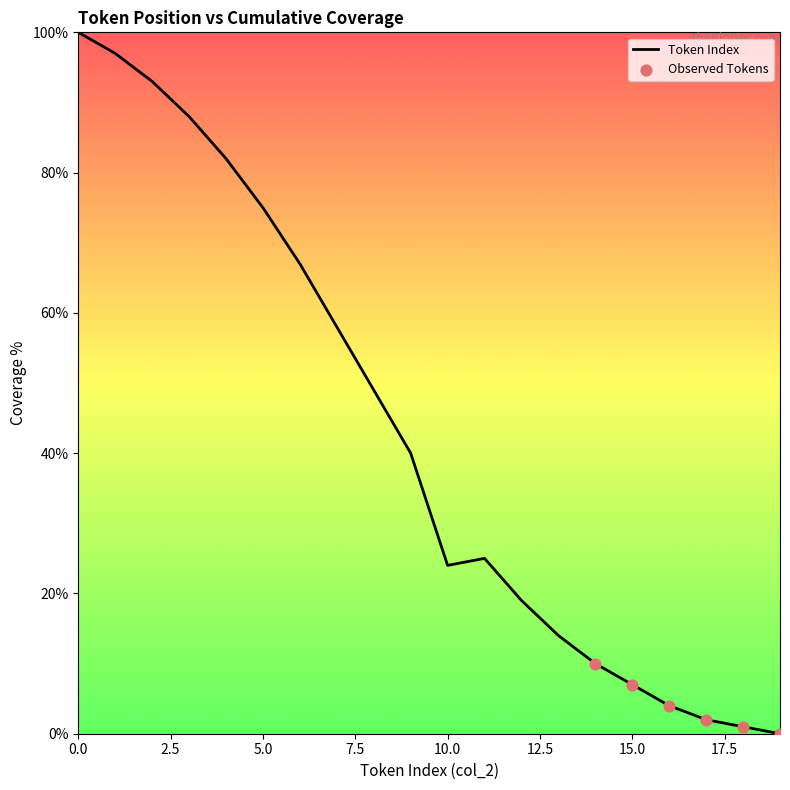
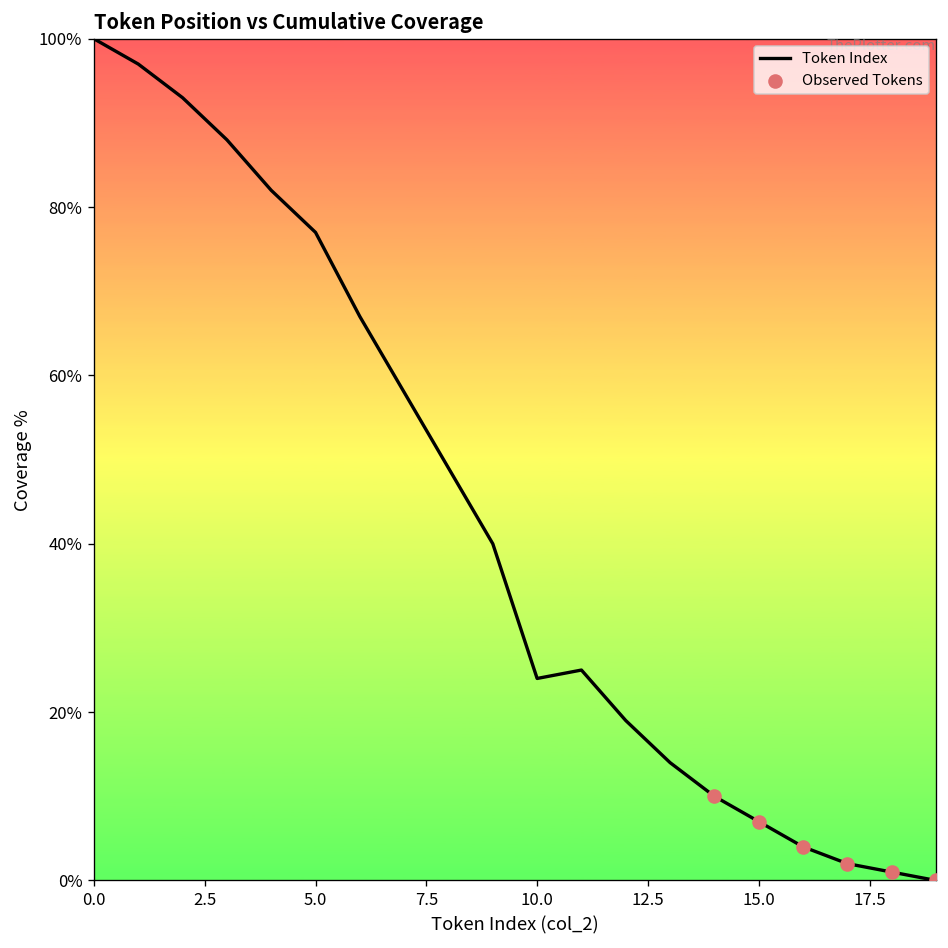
Token Index, 5.0: 75% -> 77%
